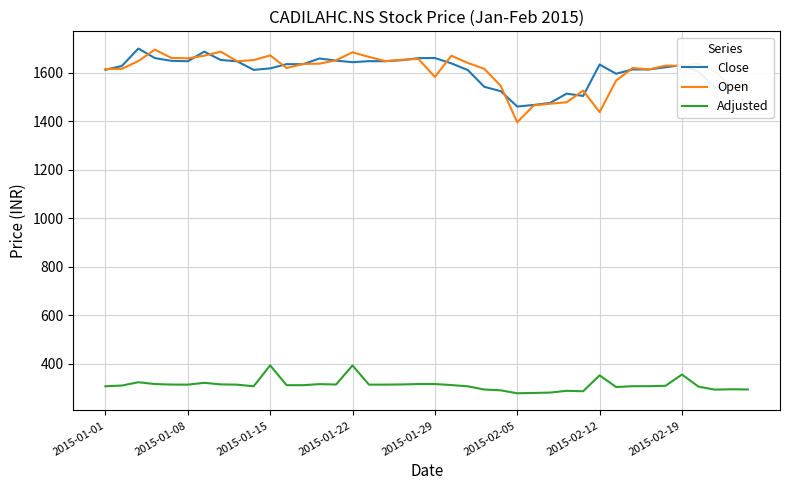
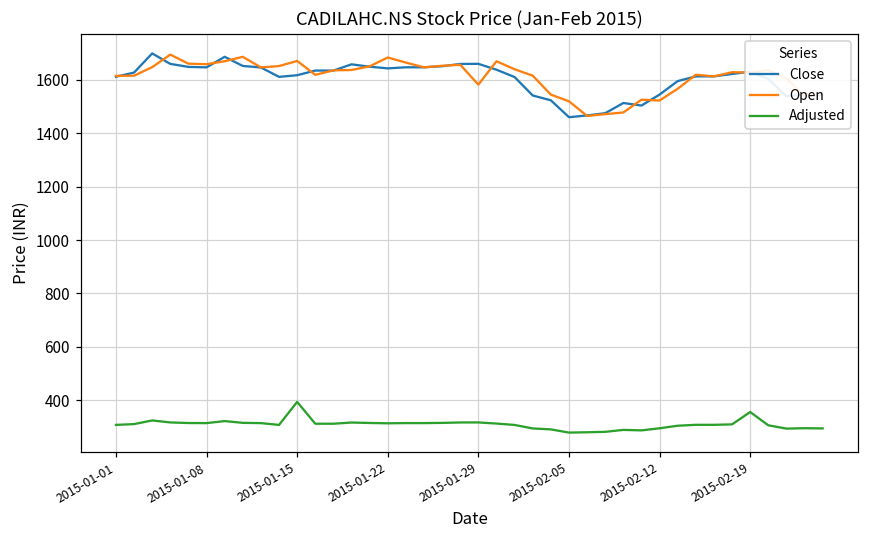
Adjusted, 2015-01-22: 390 -> 310
Open, 2015-02-05: 1400 -> 1520
Close, 2015-02-12: 1630 -> 1550
Open, 2015-02-12: 1440 -> 1520
Adjusted, 2015-02-12: 350 -> 290
